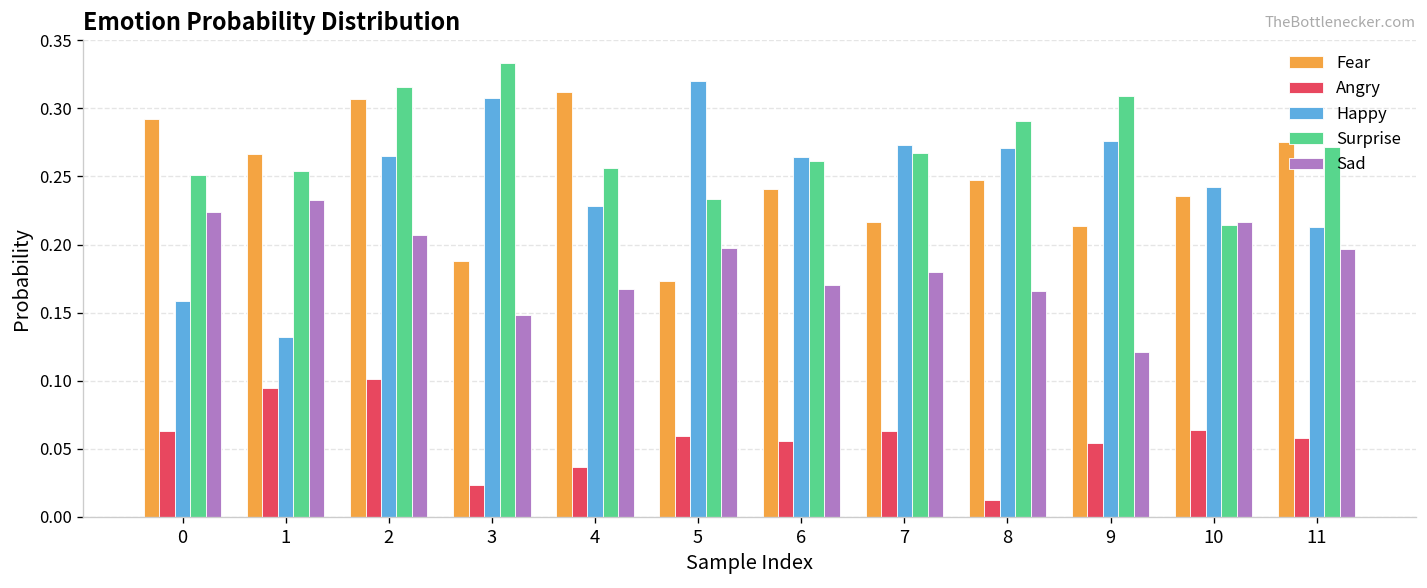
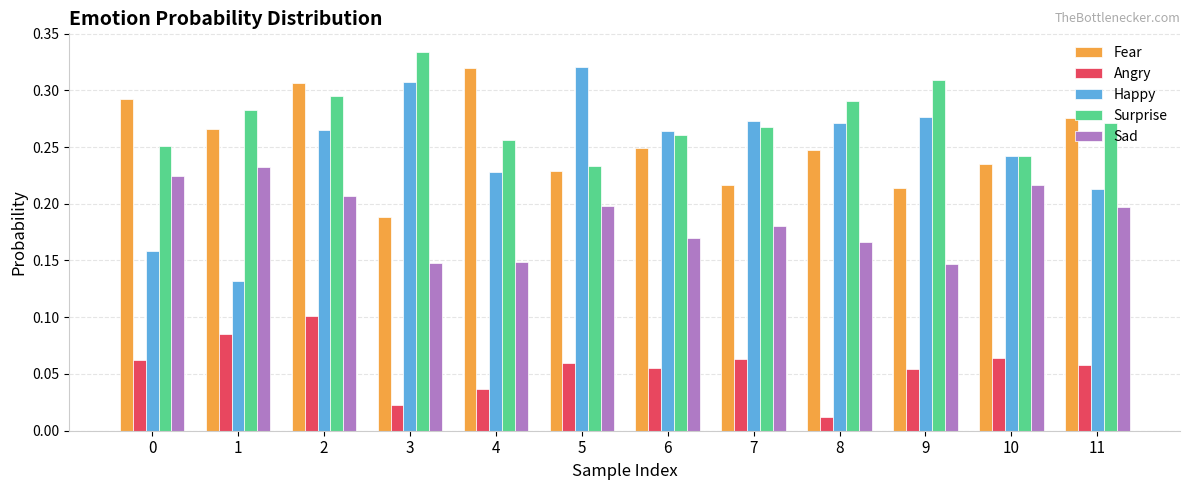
Angry, 1: 0.095 -> 0.085
Surprise, 1: 0.254 -> 0.283
Surprise, 2: 0.315 -> 0.295
Fear, 4: 0.312 -> 0.319
Sad, 4: 0.167 -> 0.149
Fear, 5: 0.173 -> 0.229
Fear, 6: 0.241 -> 0.249
Sad, 9: 0.121 -> 0.147
Surprise, 10: 0.214 -> 0.243
